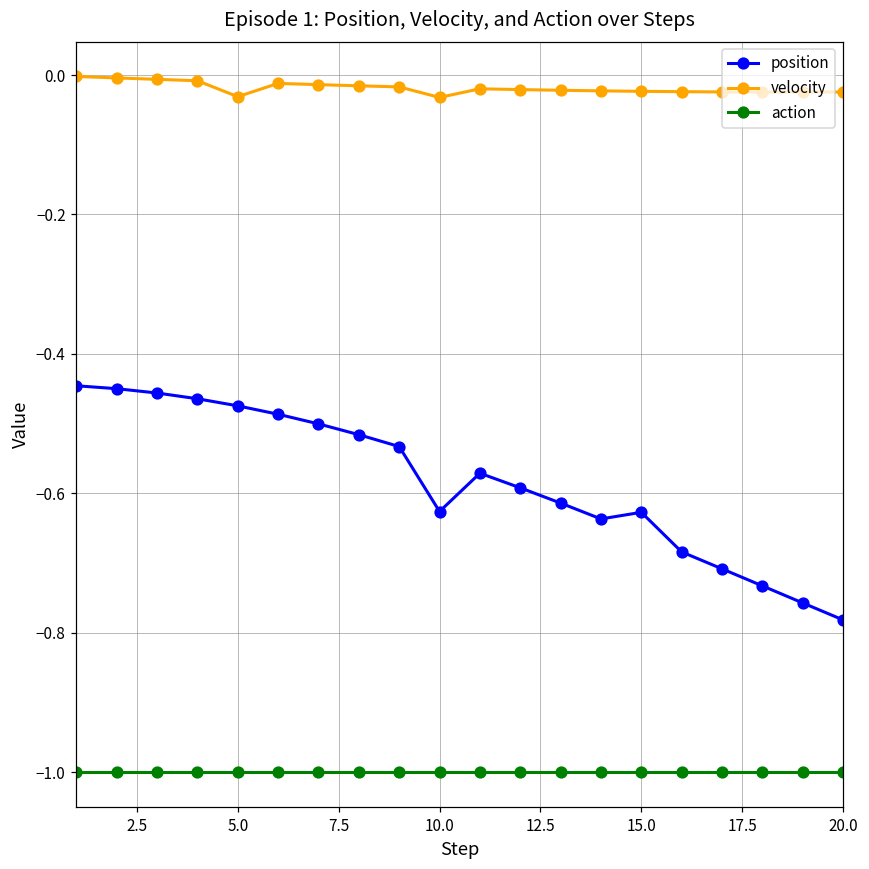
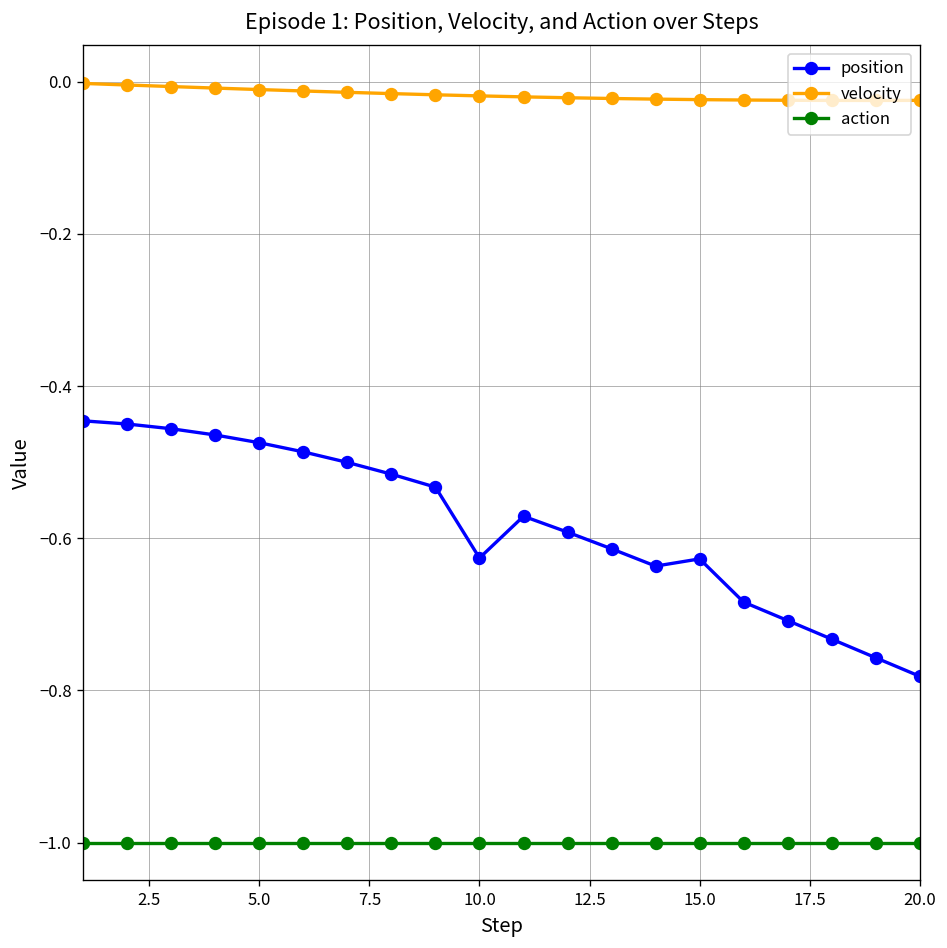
velocity, 5.0: -0.03 -> -0.01
velocity, 10.0: -0.03 -> -0.02
